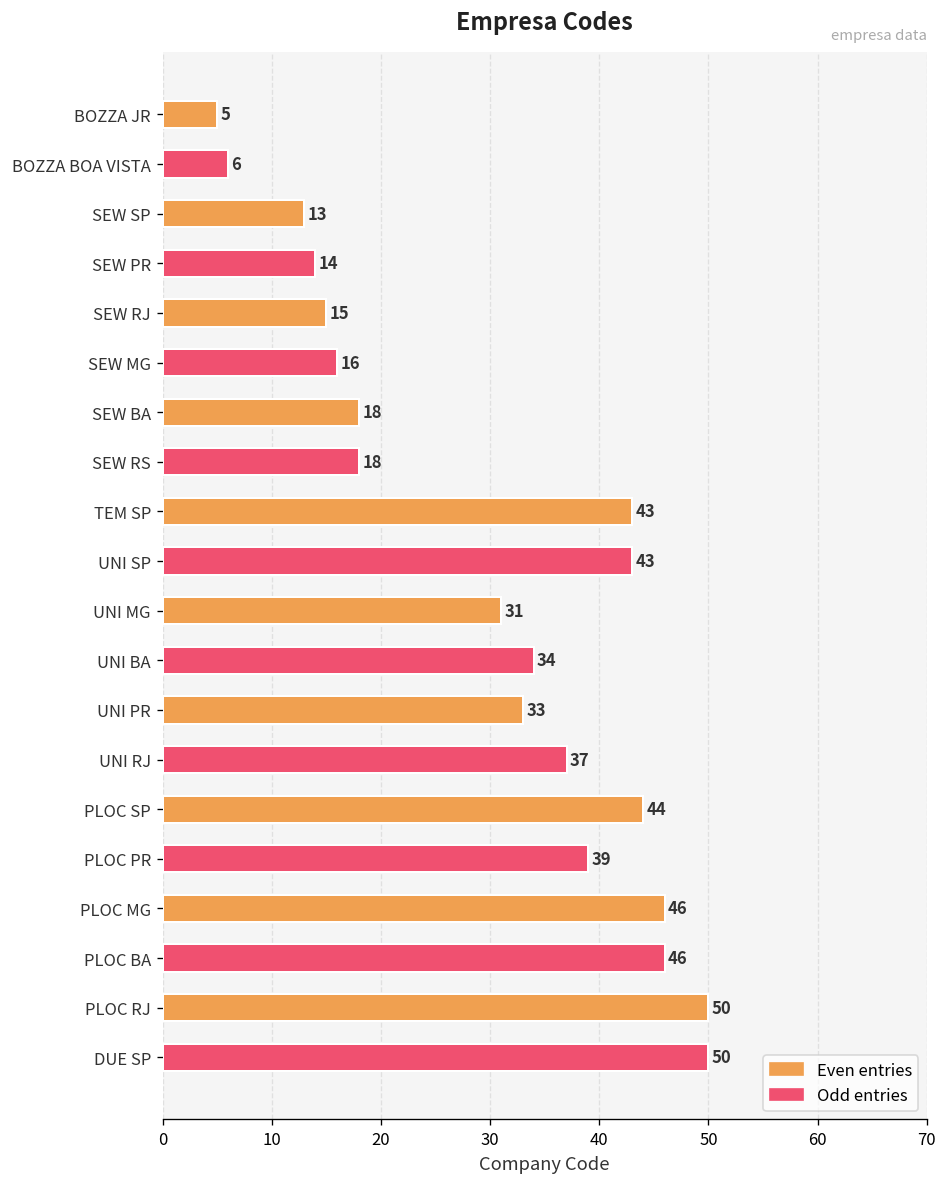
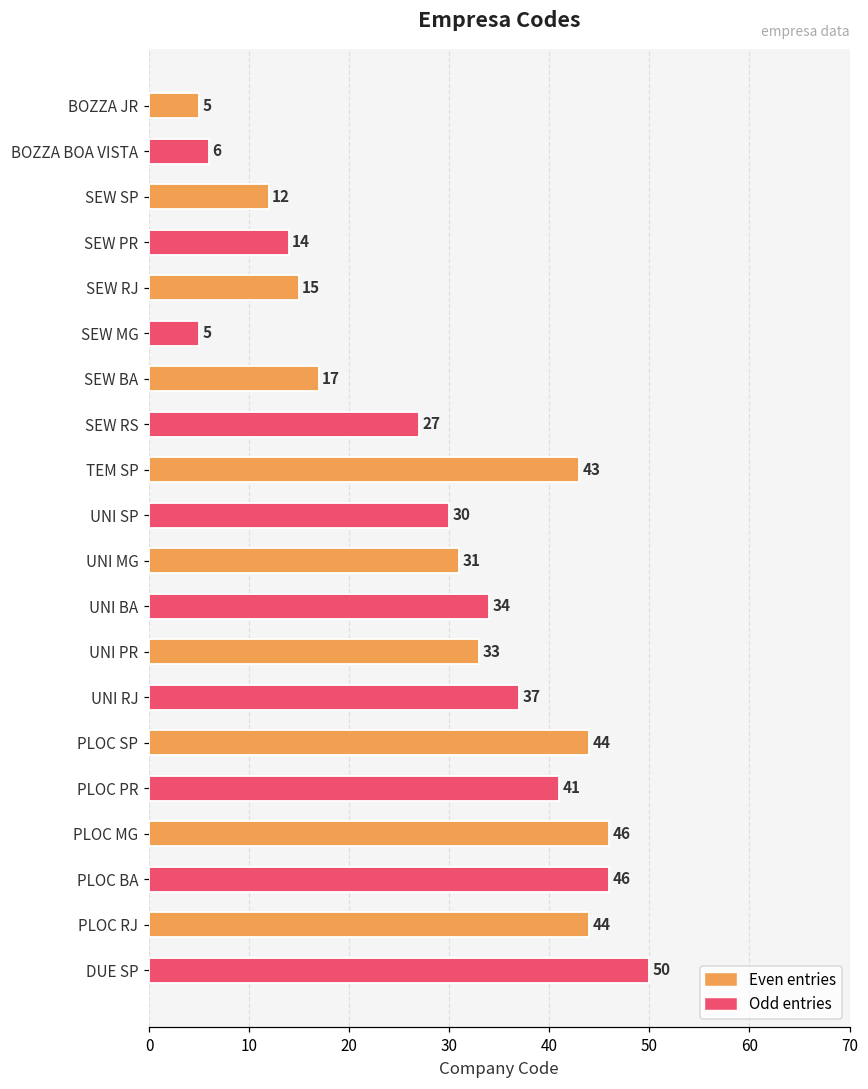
SEW SP: 13 -> 12
SEW MG: 16 -> 5
SEW BA: 18 -> 17
SEW RS: 18 -> 27
UNI SP: 43 -> 30
PLOC PR: 39 -> 41
PLOC RJ: 50 -> 44
